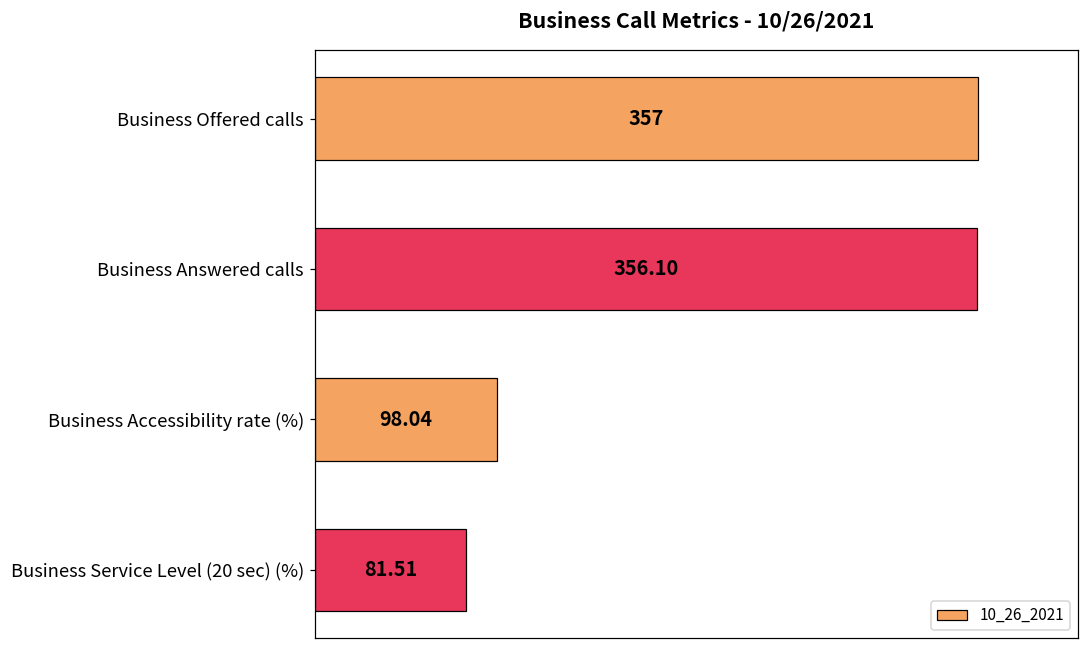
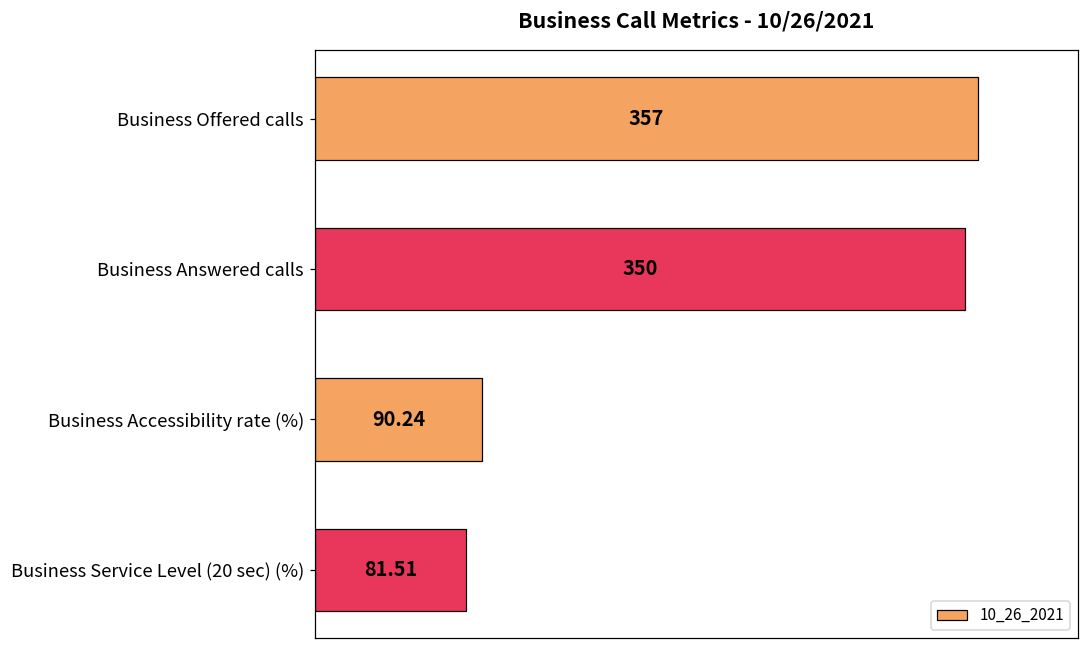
Business Answered calls: 356.10 -> 350
Business Accessibility rate (%): 98.04 -> 90.24
